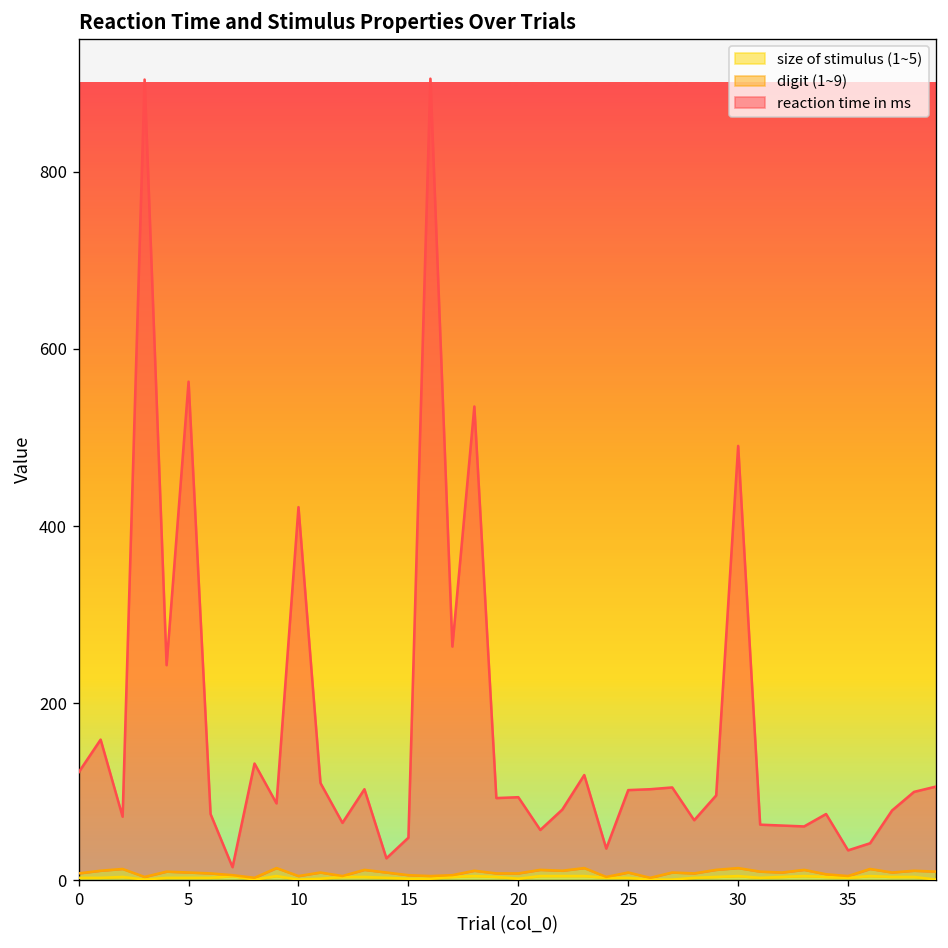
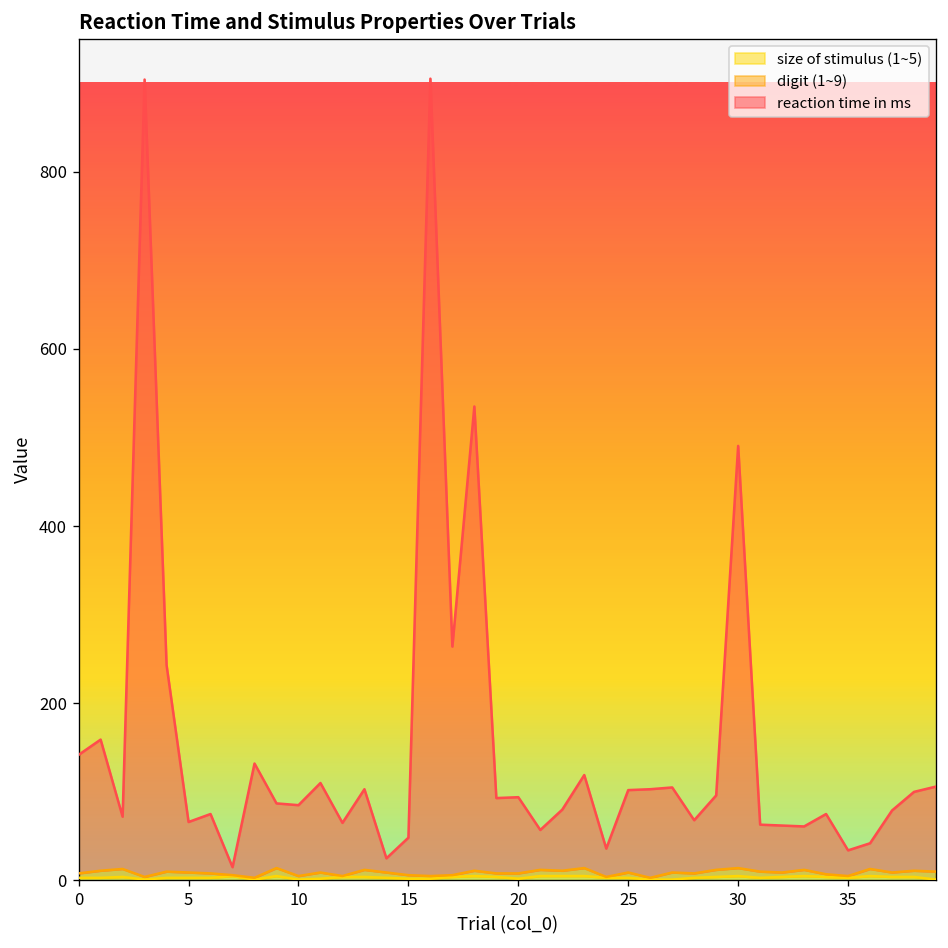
reaction time in ms, 0: 110 -> 130
reaction time in ms, 5: 550 -> 60
reaction time in ms, 10: 420 -> 80
